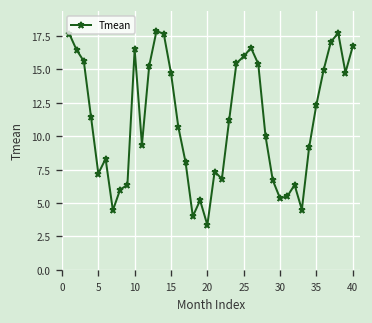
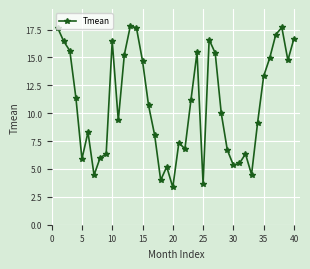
5: 7.2 -> 5.9
25: 16.0 -> 3.7
35: 12.4 -> 13.3
